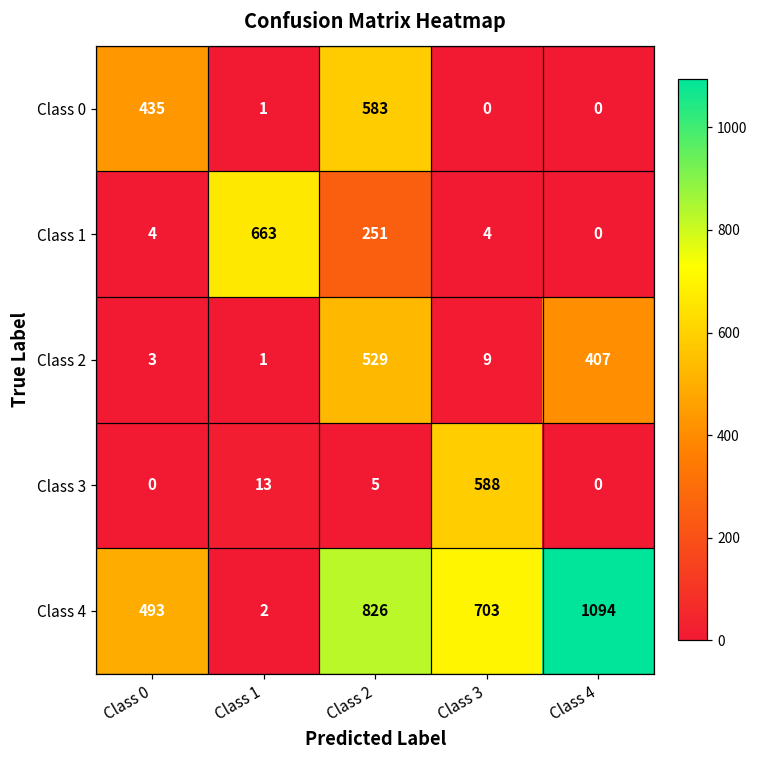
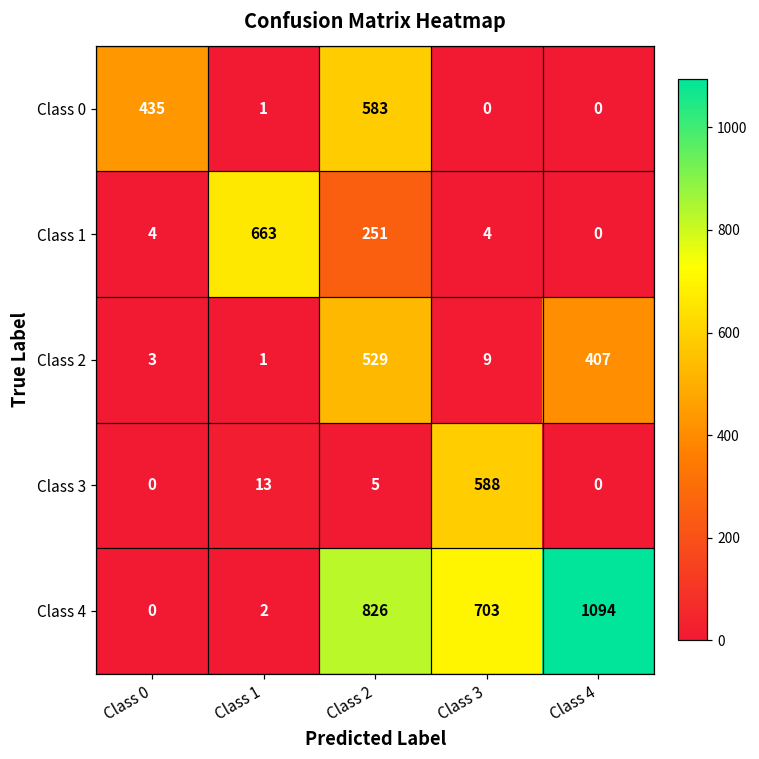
Class 4, Class 0: 493 -> 0
